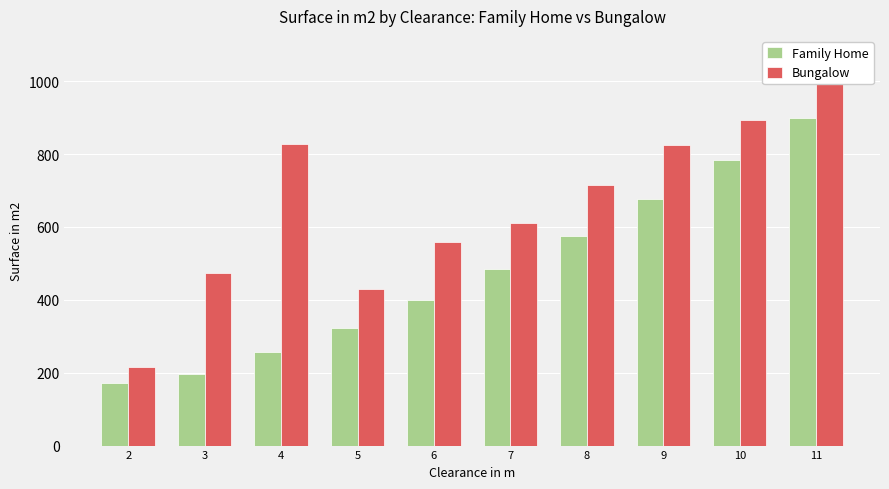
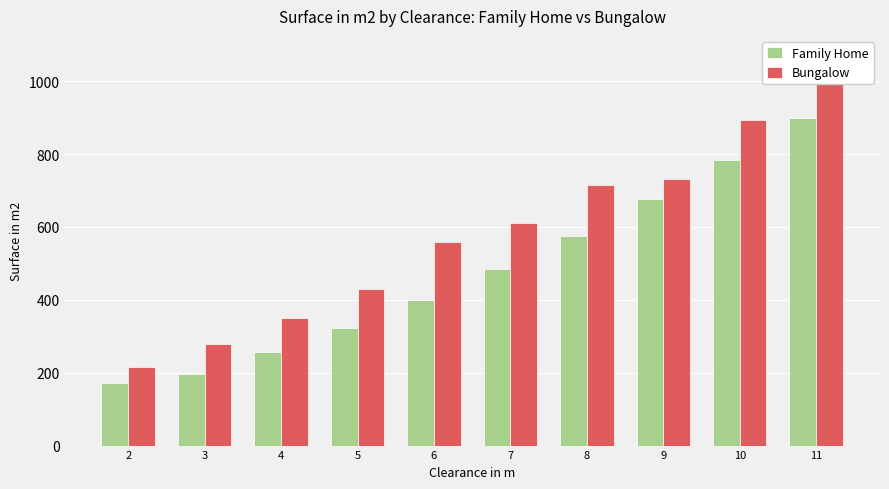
Bungalow, 3: 470 -> 280
Bungalow, 4: 830 -> 350
Bungalow, 9: 830 -> 730
